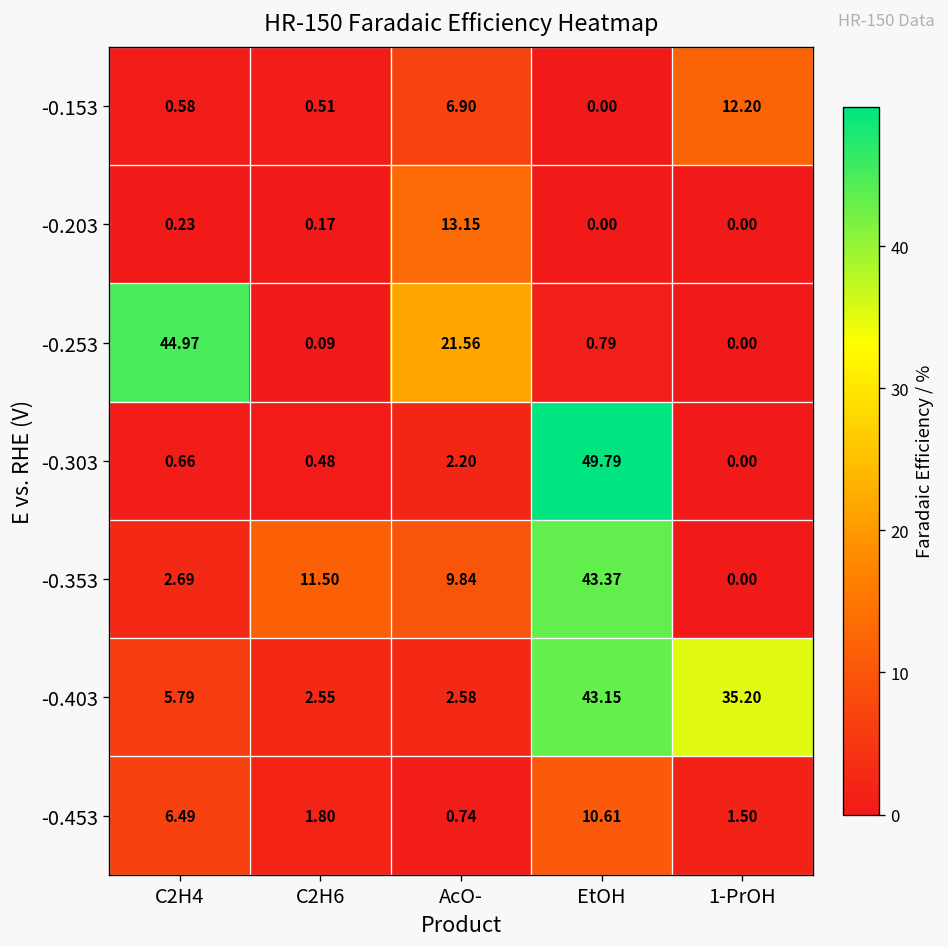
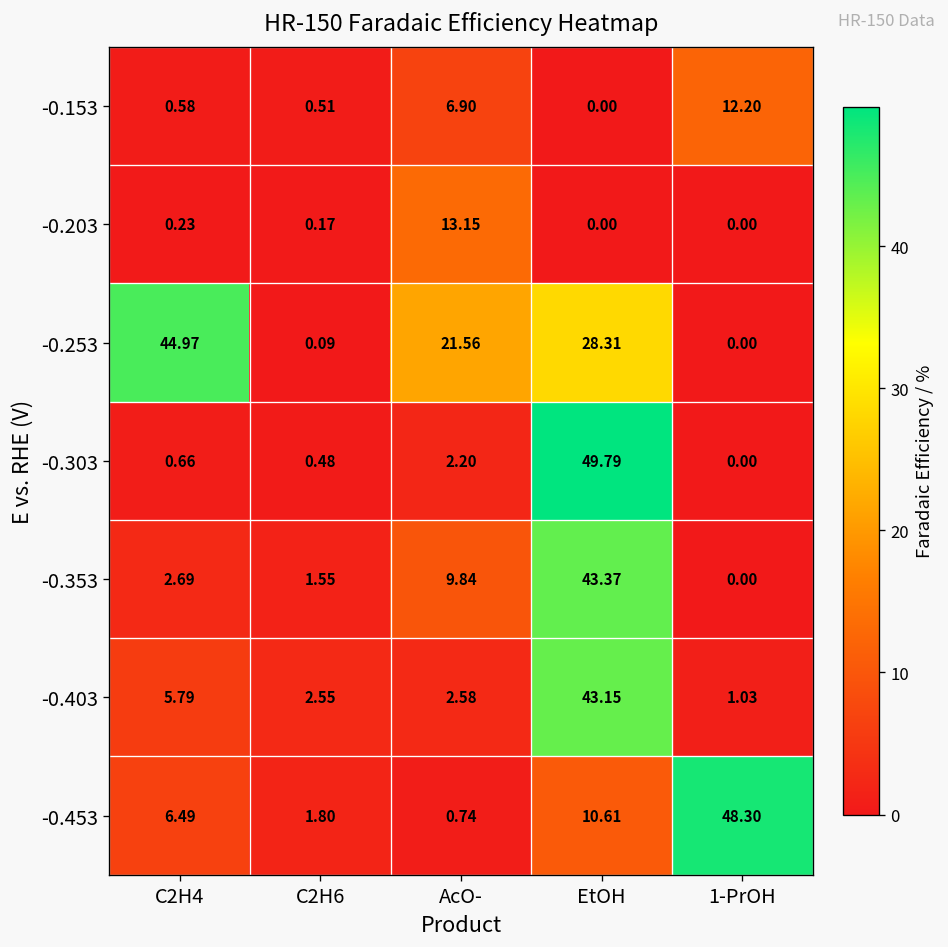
-0.253, EtOH: 0.79 -> 28.31
-0.353, C2H6: 11.50 -> 1.55
-0.403, 1-PrOH: 35.20 -> 1.03
-0.453, 1-PrOH: 1.50 -> 48.30
